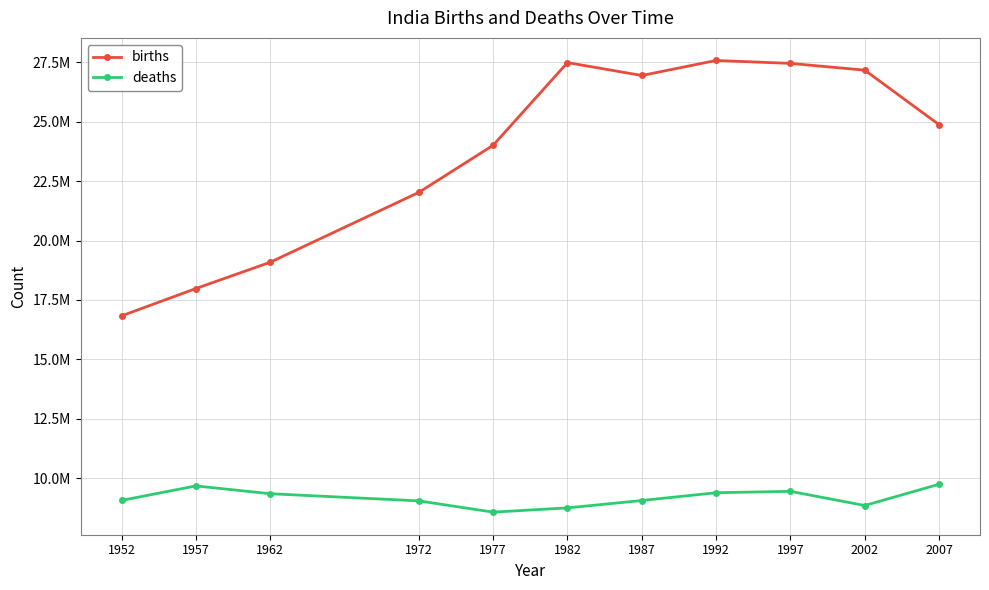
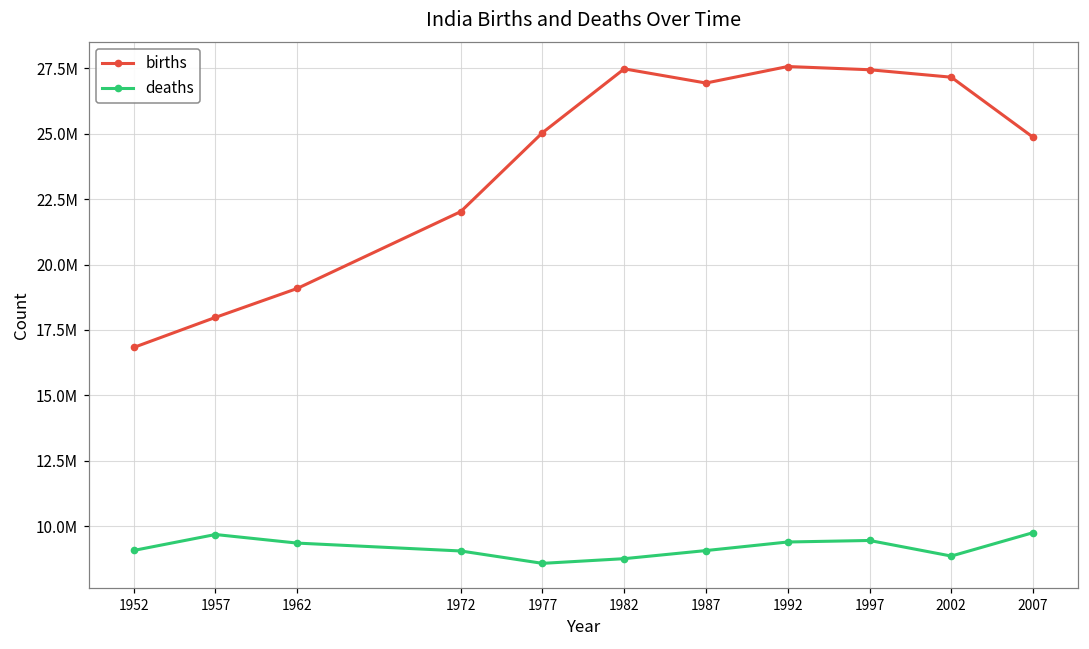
births, 1977: 24000000 -> 25000000
